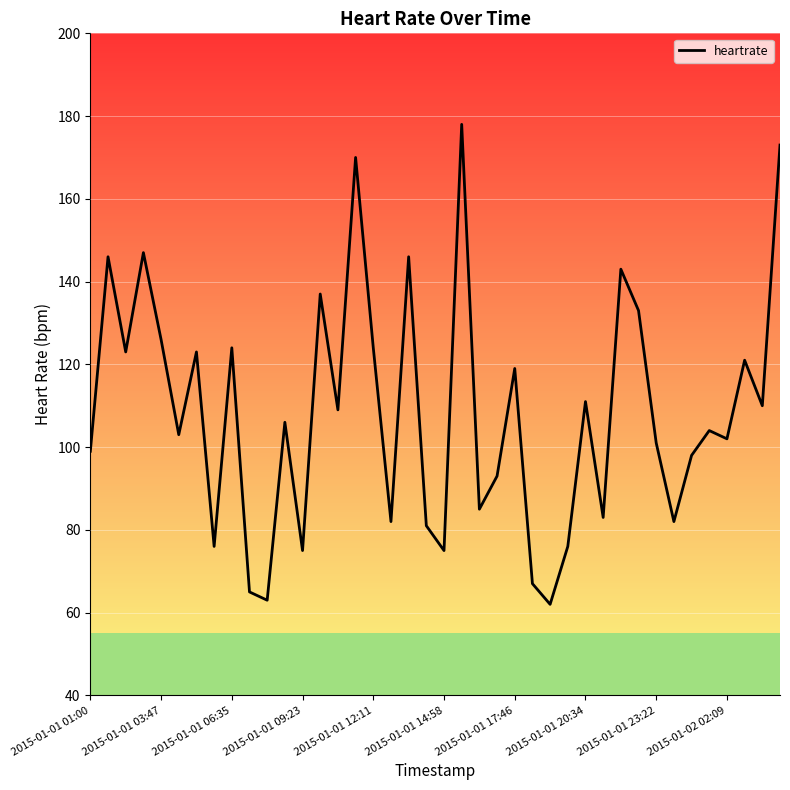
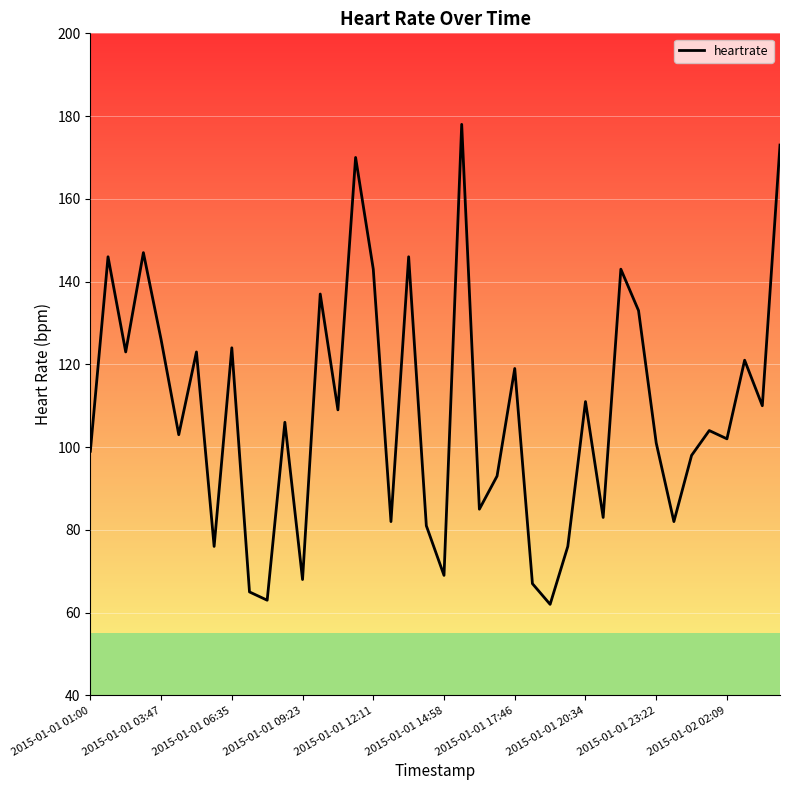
2015-01-01 09:23: 75 -> 68
2015-01-01 12:11: 124 -> 143
2015-01-01 14:58: 75 -> 69
